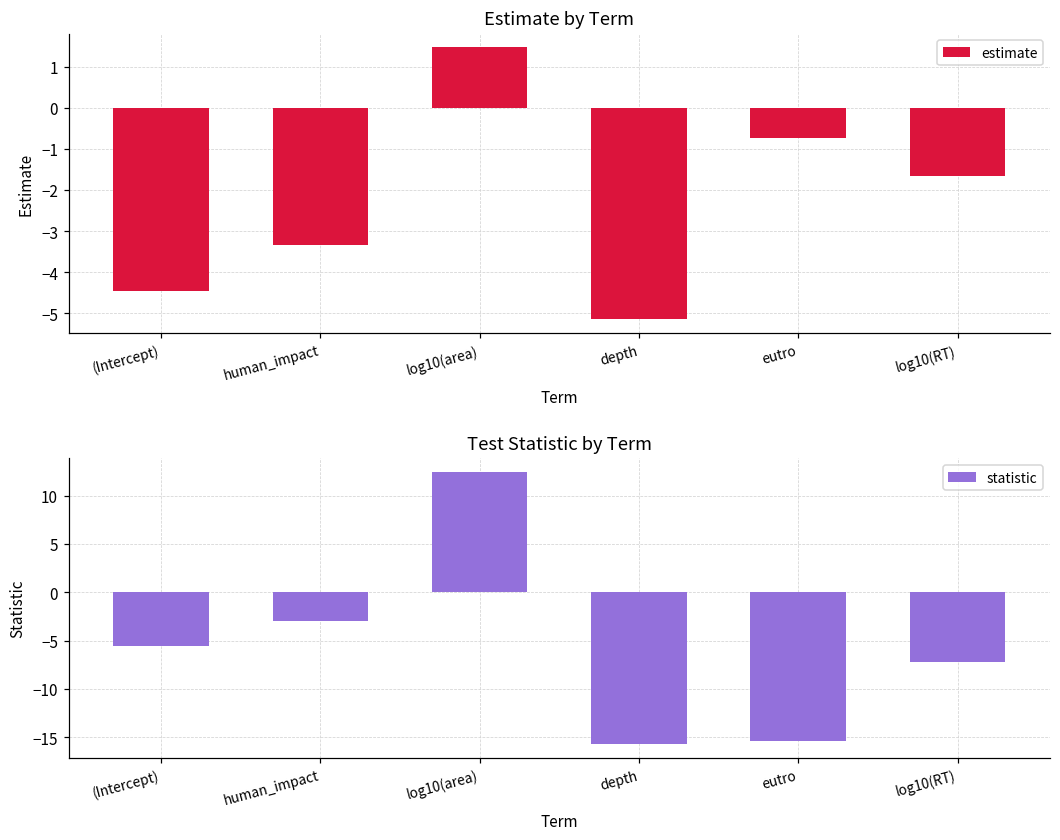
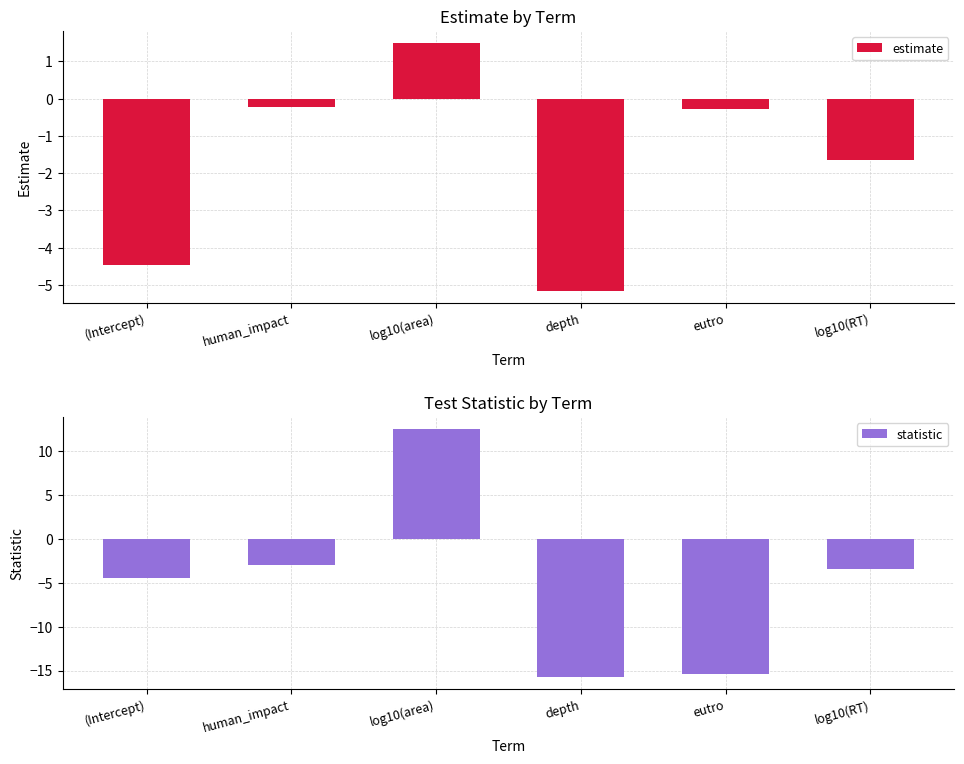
Estimate by Term, human_impact: -3.3 -> -0.2
Estimate by Term, eutro: -0.7 -> -0.3
Test Statistic by Term, (Intercept): -6 -> -4
Test Statistic by Term, log10(RT): -7 -> -3
